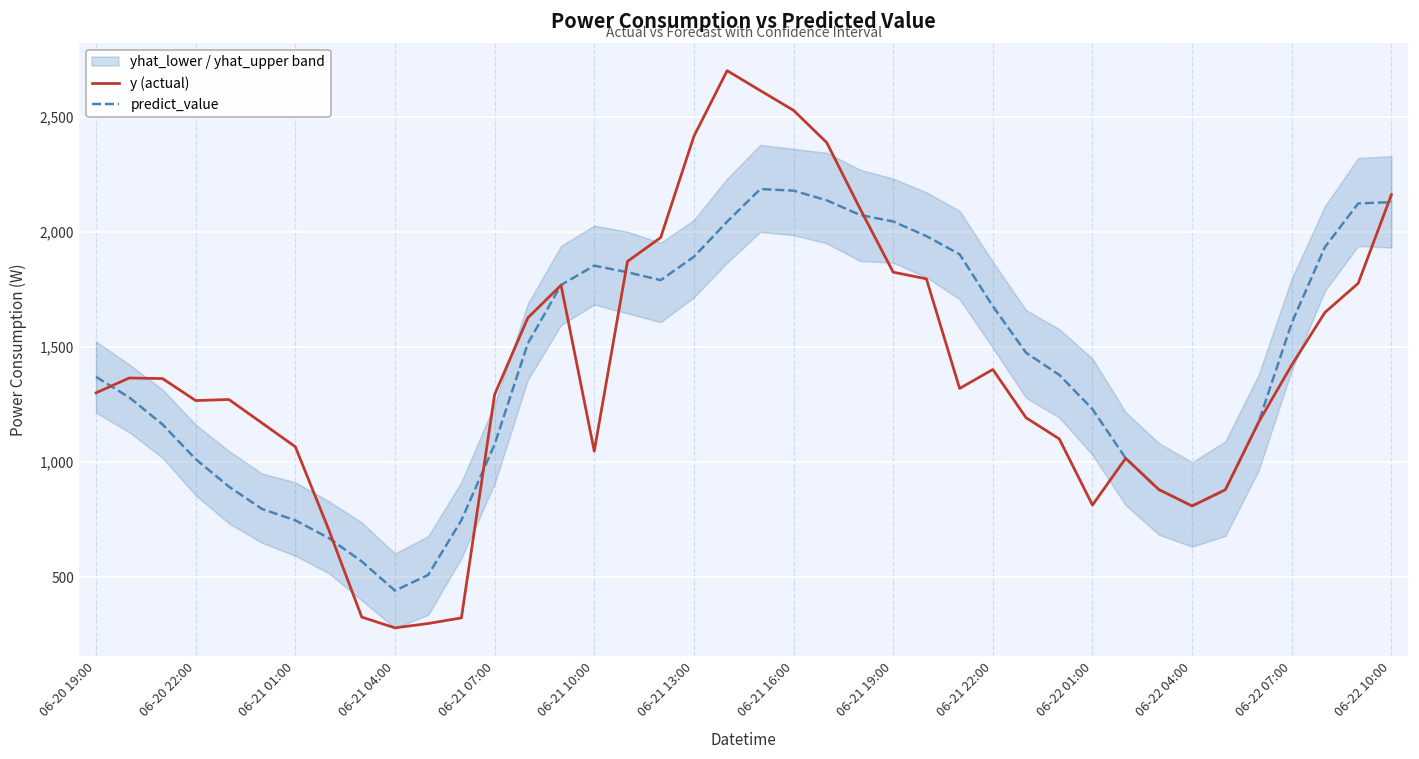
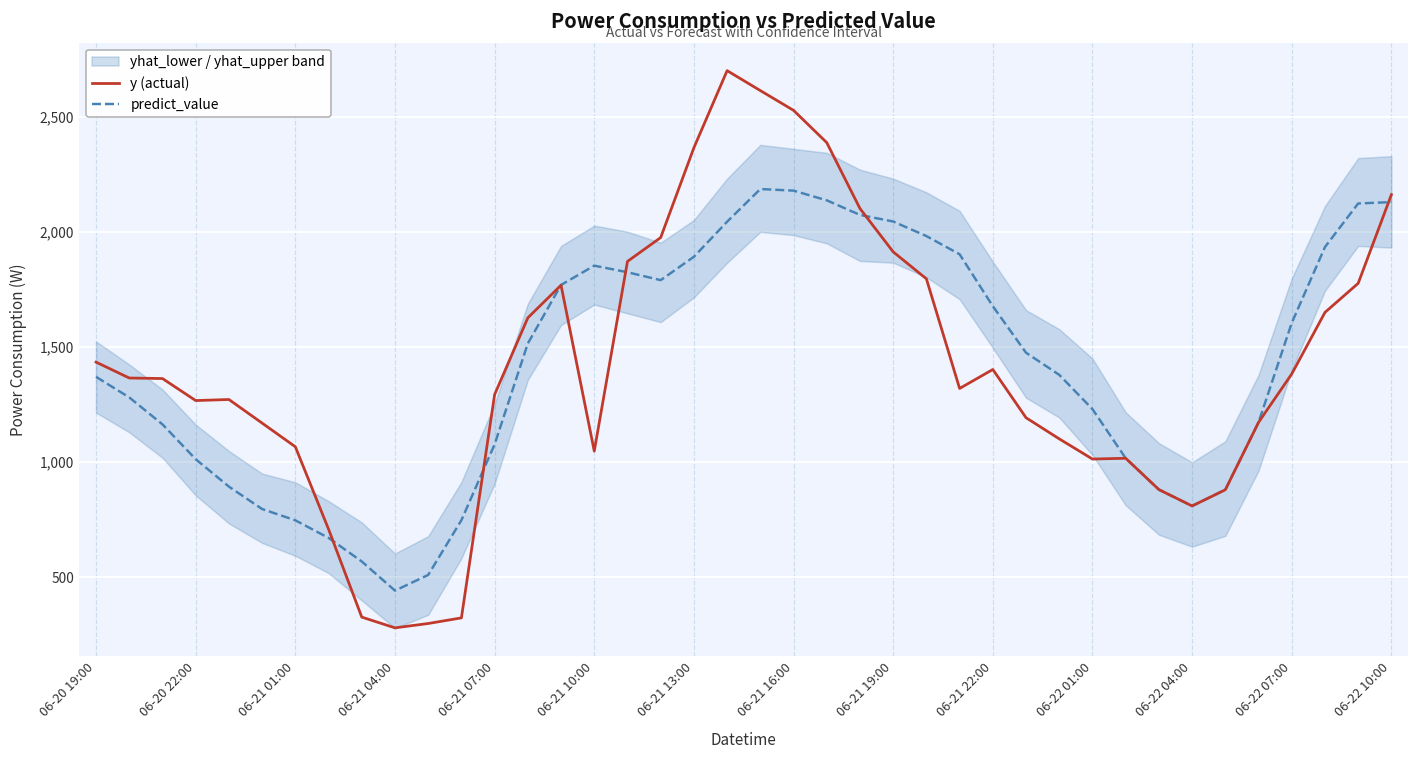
y (actual), 06-20 19:00: 1,300 -> 1,430
y (actual), 06-21 13:00: 2,410 -> 2,370
y (actual), 06-21 19:00: 1,820 -> 1,910
y (actual), 06-22 01:00: 810 -> 1,010
y (actual), 06-22 07:00: 1,420 -> 1,380
